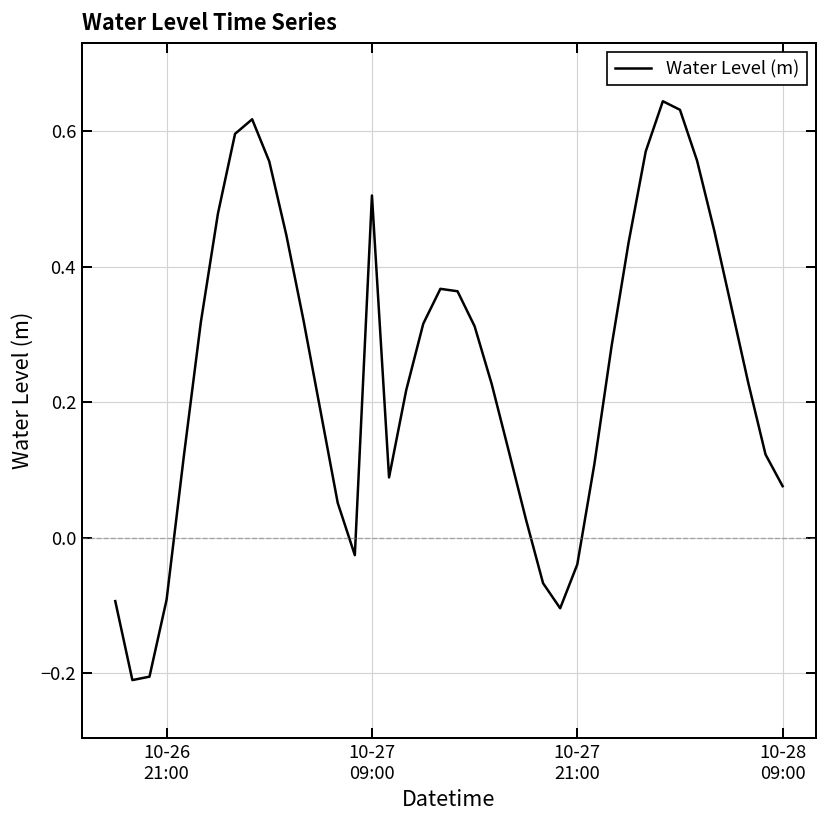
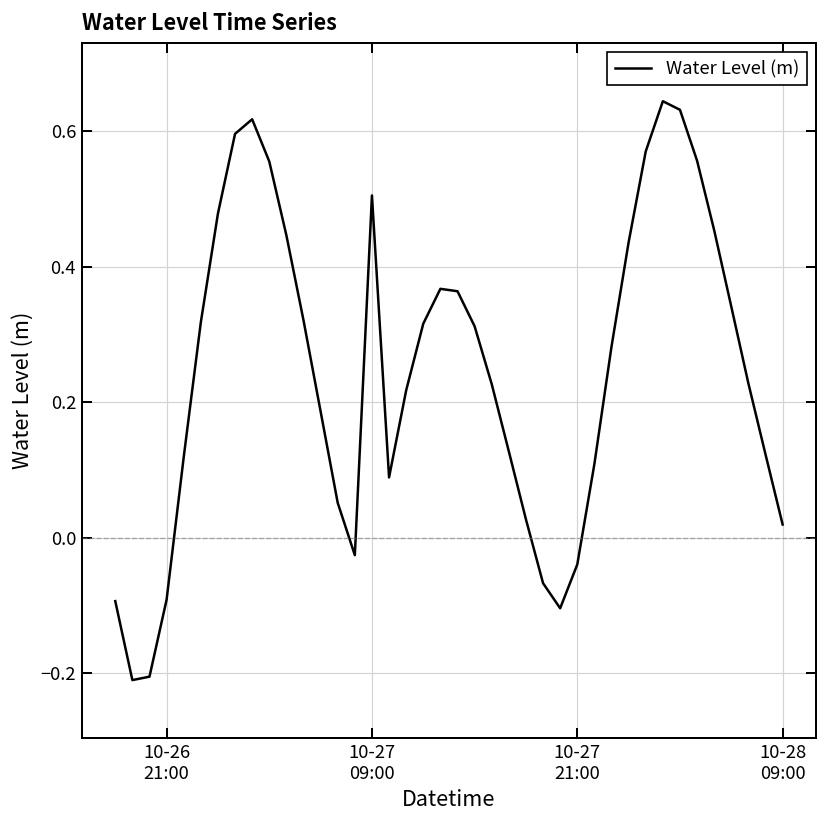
10-28 09:00: 0.08 -> 0.02
